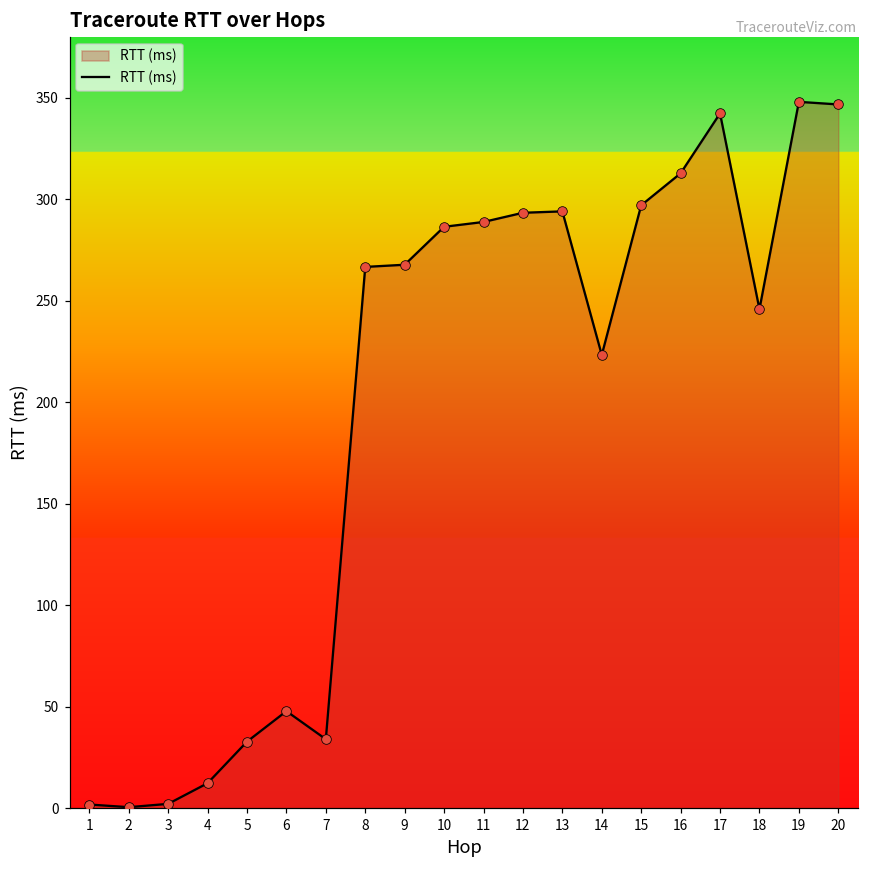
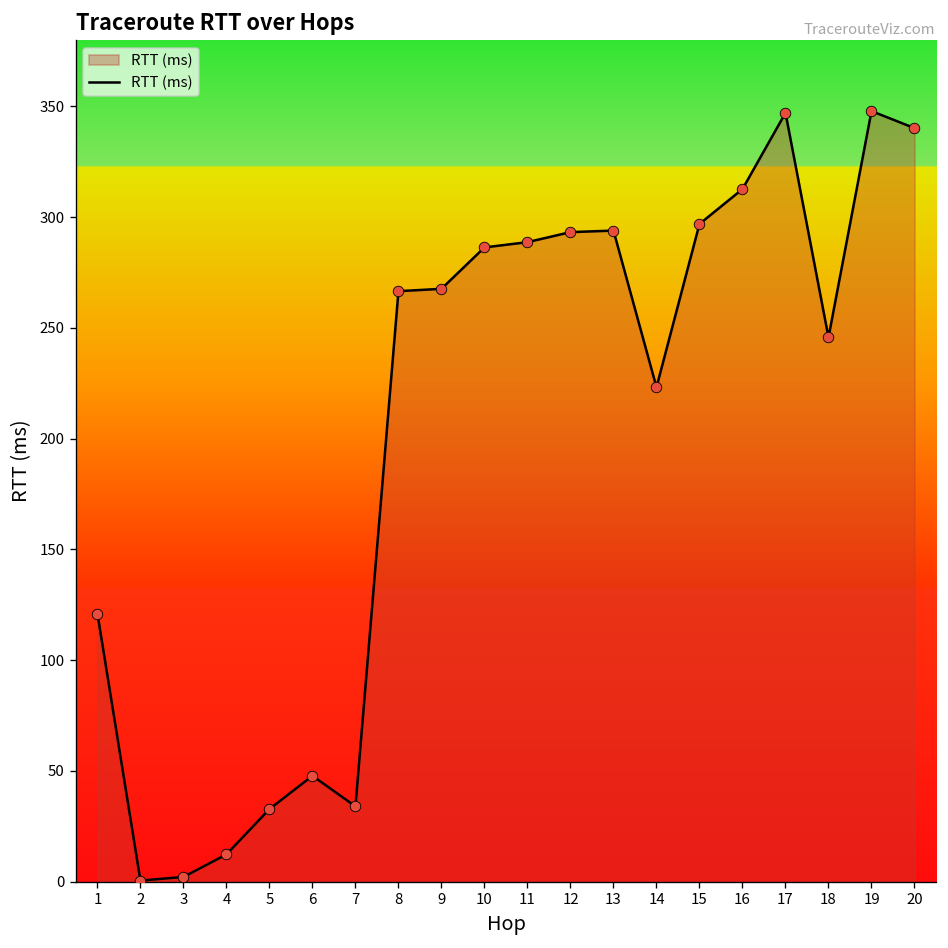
1: 2 -> 121
17: 342 -> 347
20: 347 -> 340
